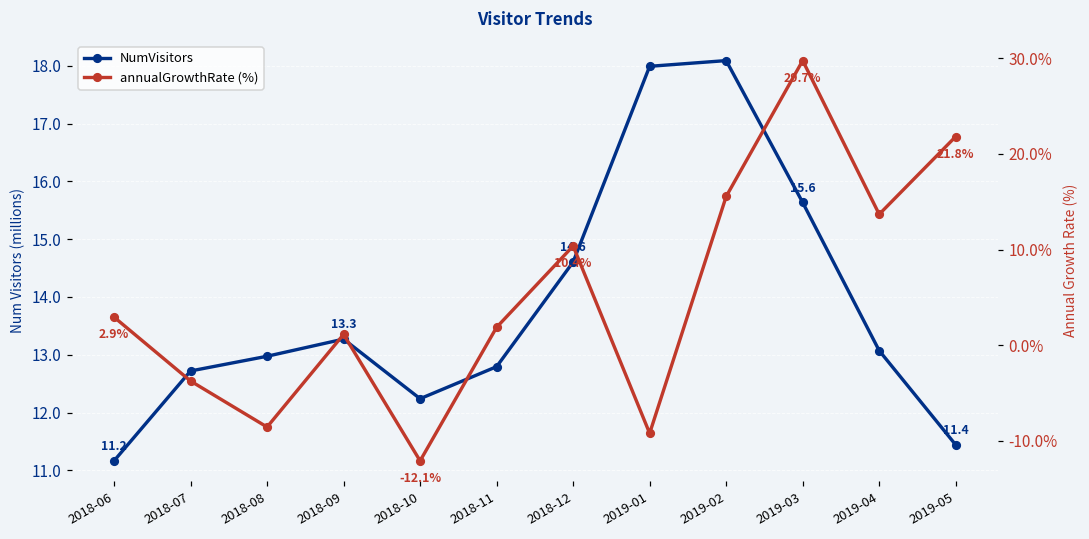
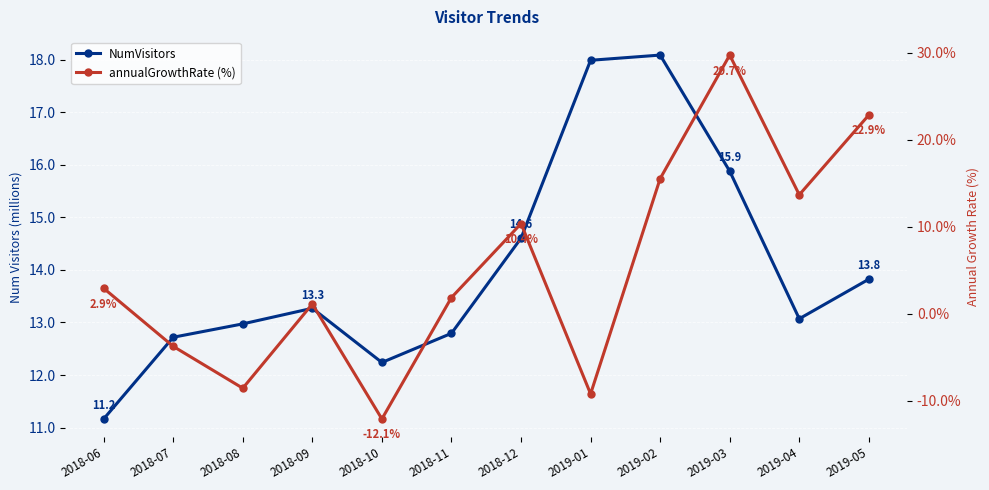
NumVisitors, 2019-03: 15.6 -> 15.9
NumVisitors, 2019-05: 11.4 -> 13.8
annualGrowthRate (%), 2019-05: 21.8% -> 22.9%
